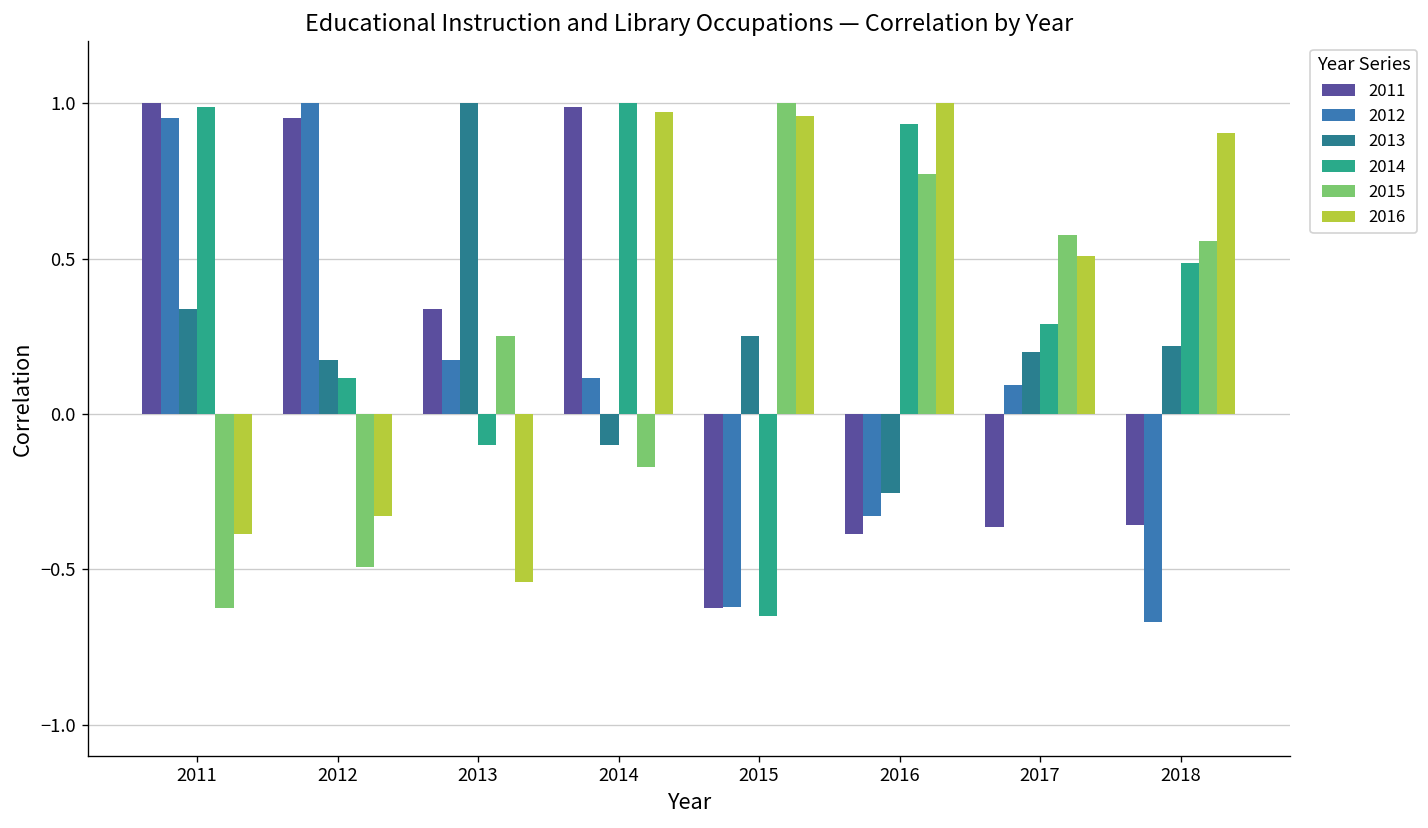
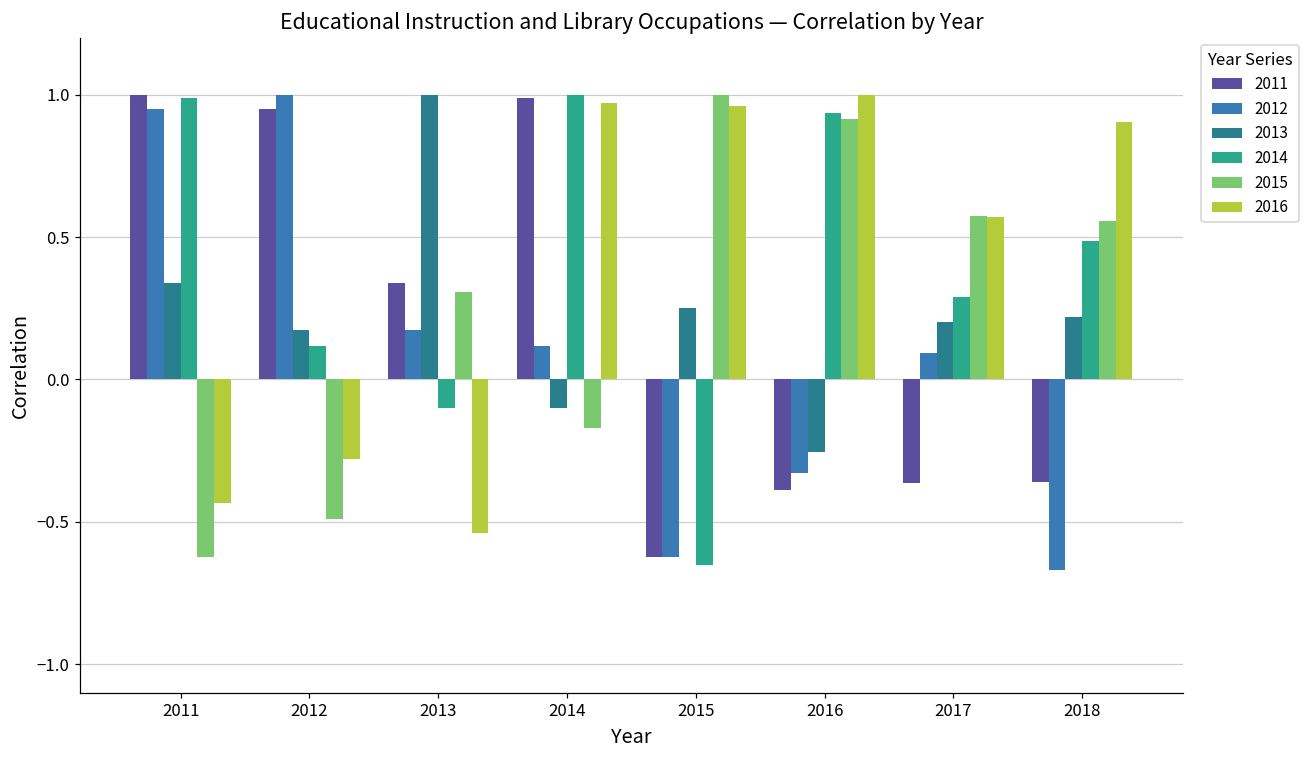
2016, 2011: -0.39 -> -0.43
2016, 2012: -0.33 -> -0.28
2015, 2013: 0.25 -> 0.31
2015, 2016: 0.77 -> 0.91
2016, 2017: 0.51 -> 0.57
